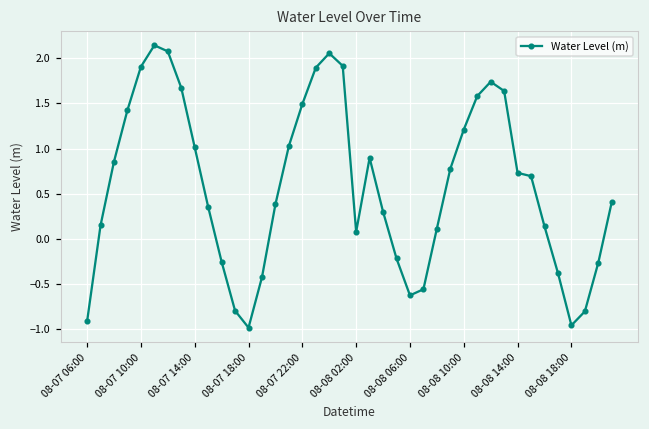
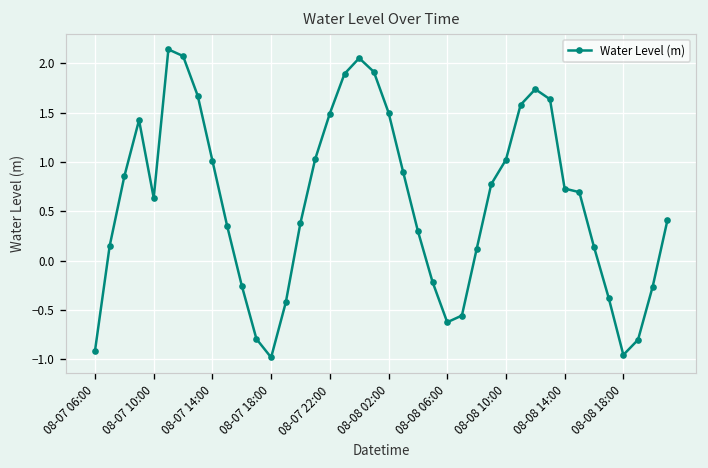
08-07 10:00: 1.9 -> 0.6
08-08 02:00: 0.1 -> 1.5
08-08 10:00: 1.2 -> 1.0
